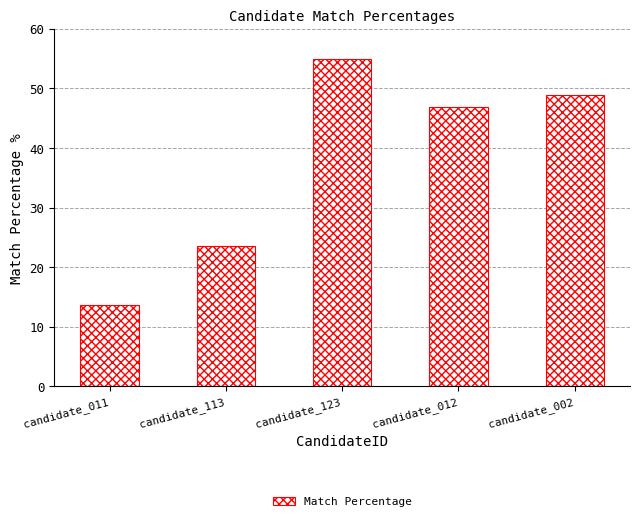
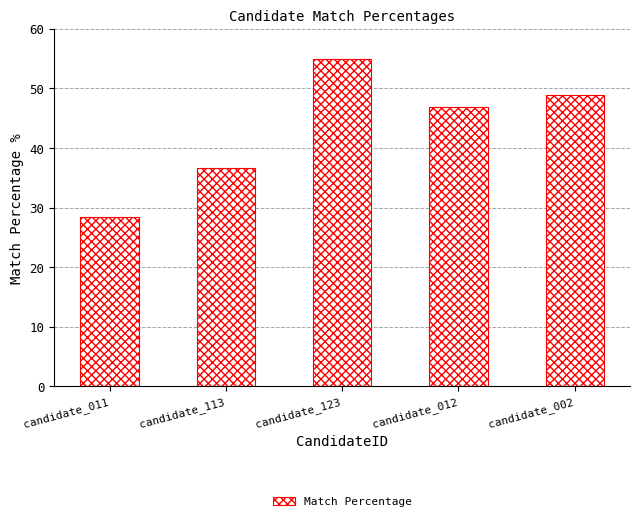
candidate_011: 14 -> 28
candidate_113: 24 -> 37
